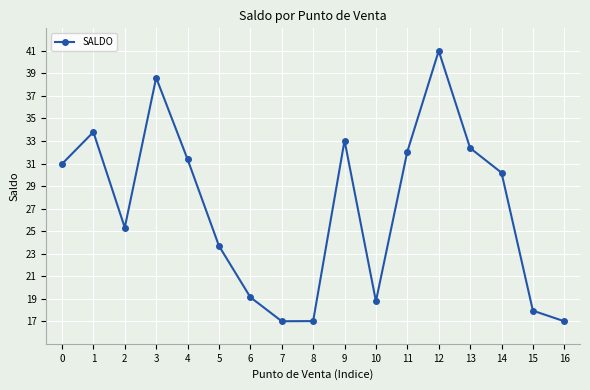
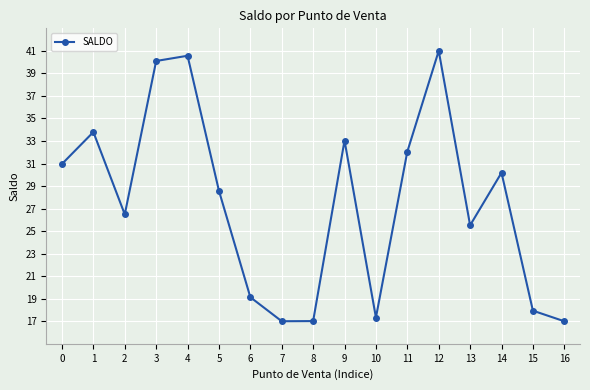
2: 25.3 -> 26.5
3: 38.6 -> 40.1
4: 31.4 -> 40.6
5: 23.7 -> 28.6
10: 18.8 -> 17.3
13: 32.4 -> 25.5
